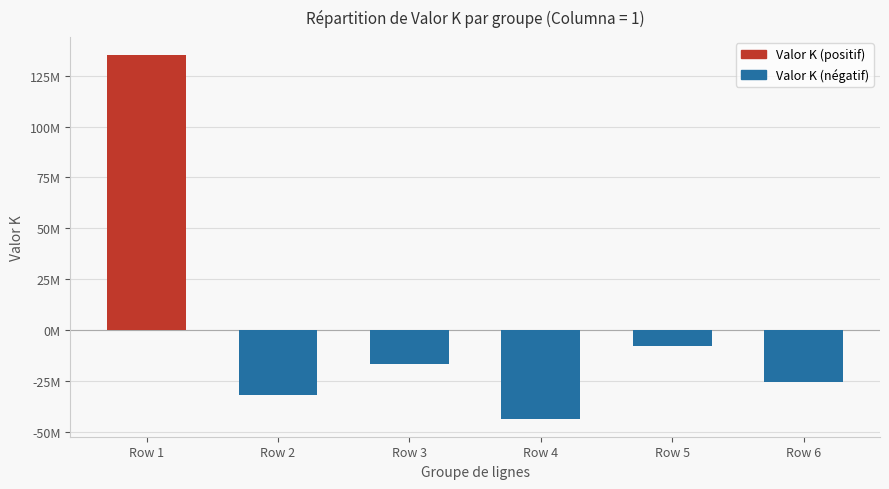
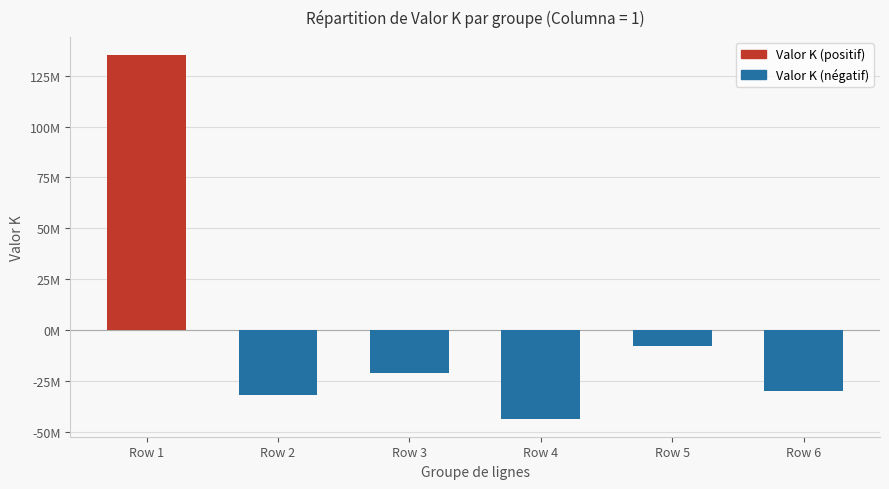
Valor K (négatif), Row 3: -17000000 -> -21000000
Valor K (négatif), Row 6: -26000000 -> -30000000
